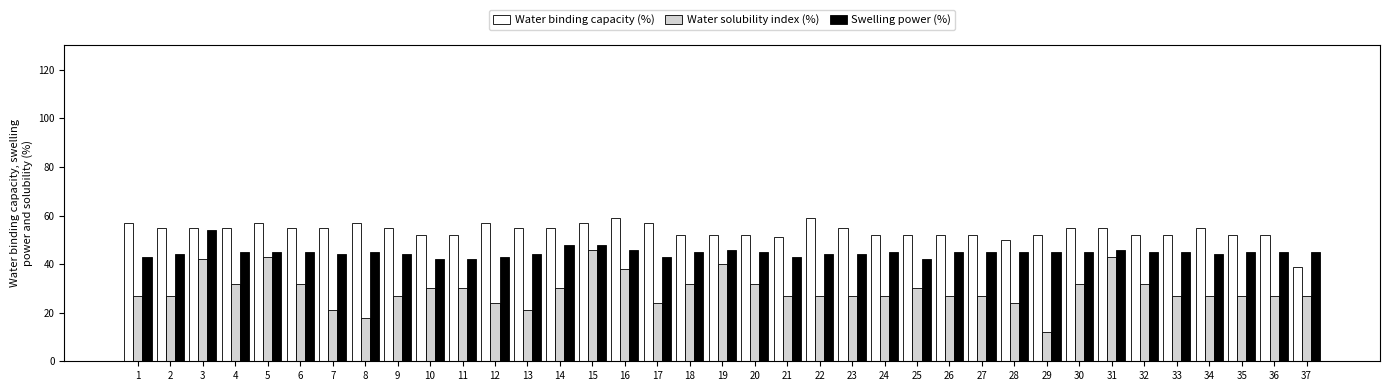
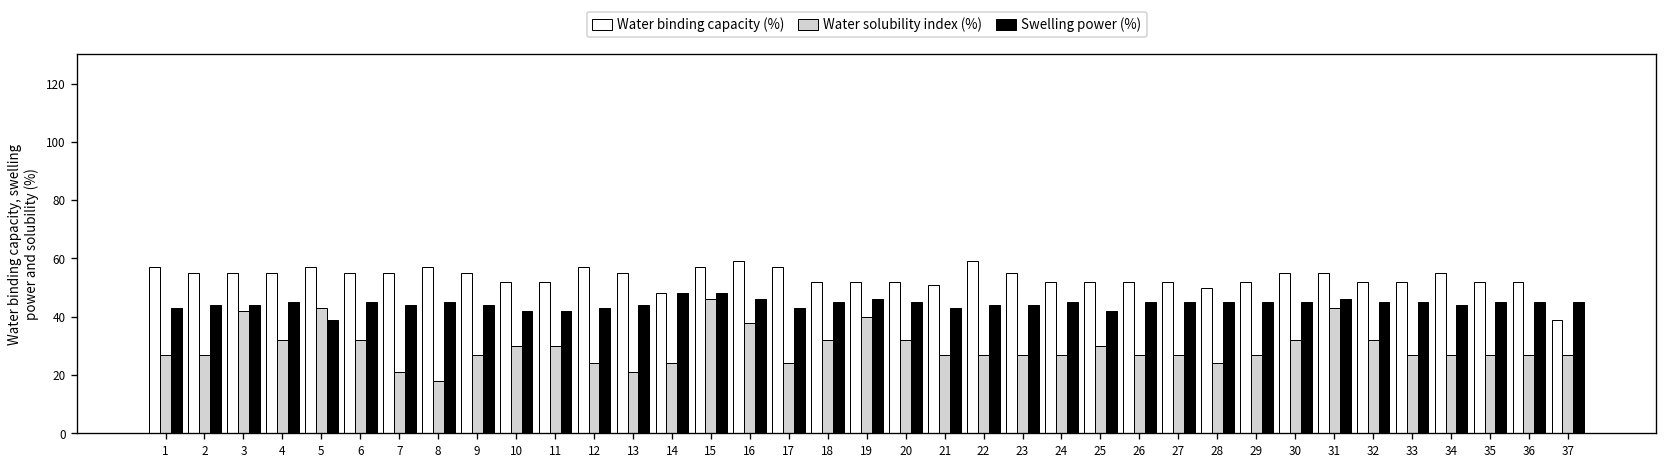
Swelling power (%), 3: 54 -> 44
Swelling power (%), 5: 45 -> 39
Water binding capacity (%), 14: 55 -> 48
Water solubility index (%), 14: 30 -> 24
Water solubility index (%), 29: 12 -> 27
